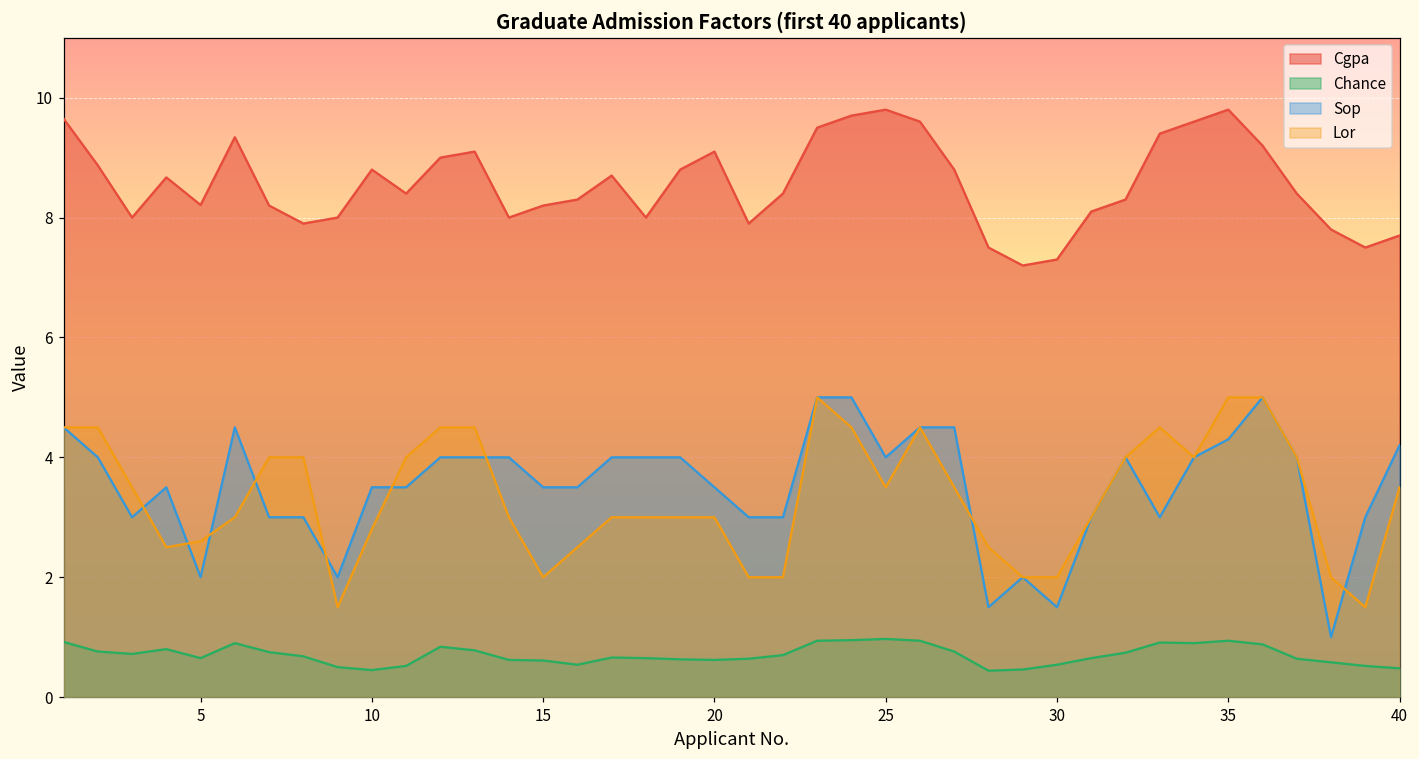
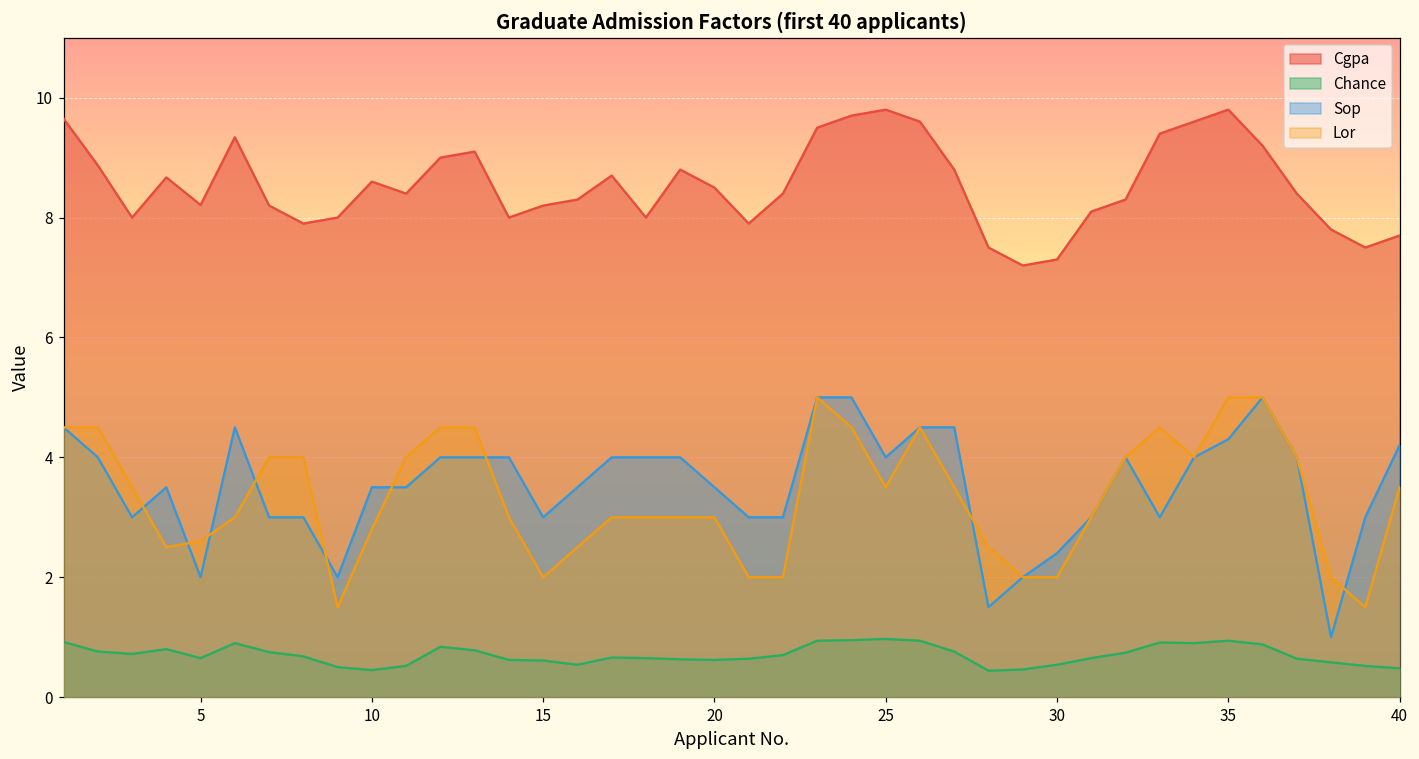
Cgpa, 10: 8.8 -> 8.6
Sop, 15: 3.5 -> 3.0
Cgpa, 20: 9.1 -> 8.5
Sop, 30: 1.5 -> 2.4
